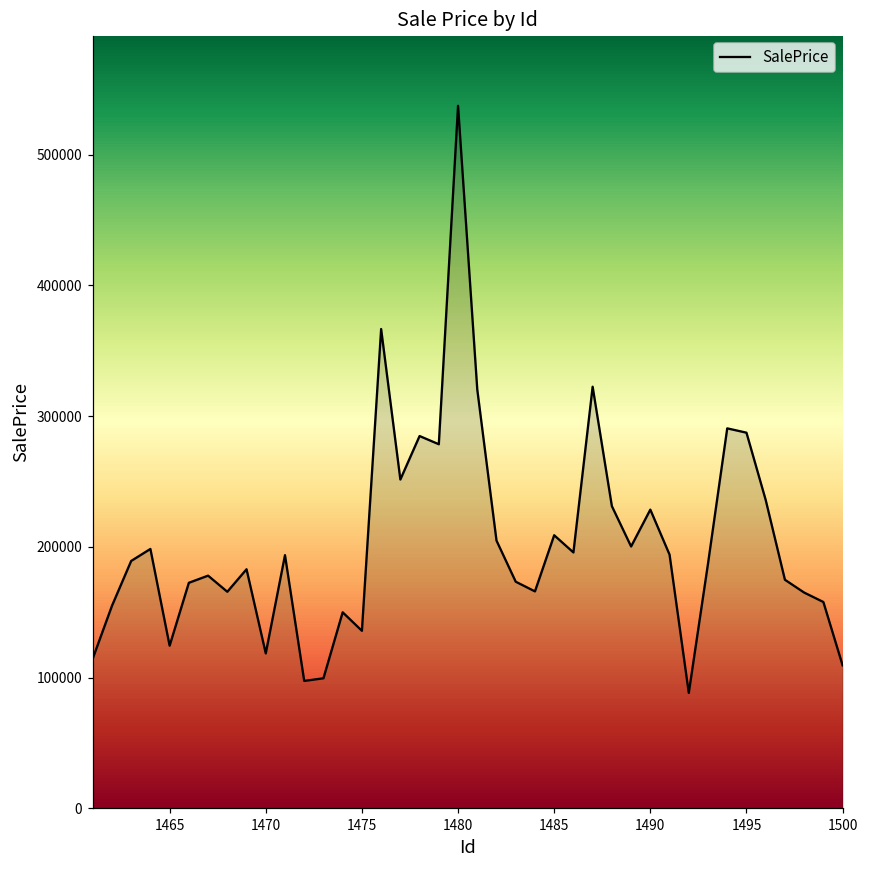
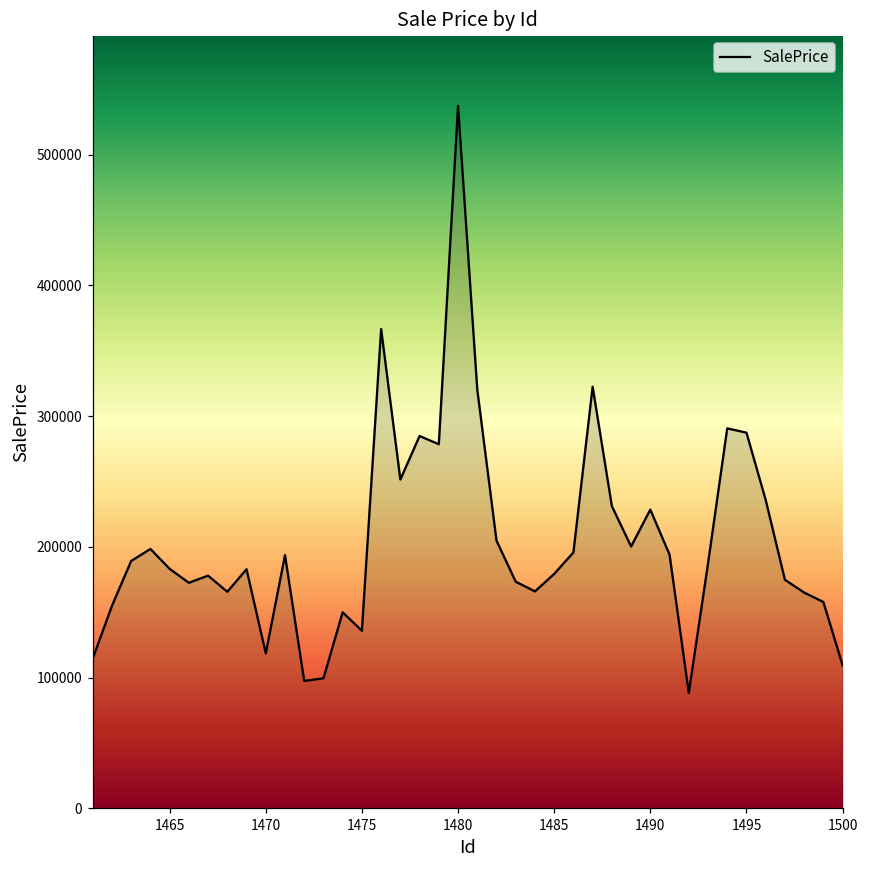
1465: 124000 -> 183000
1485: 209000 -> 179000
